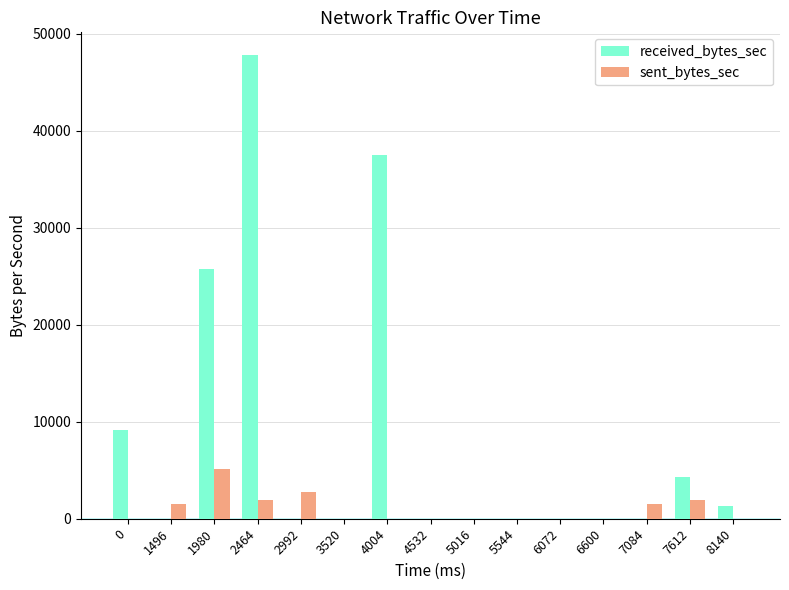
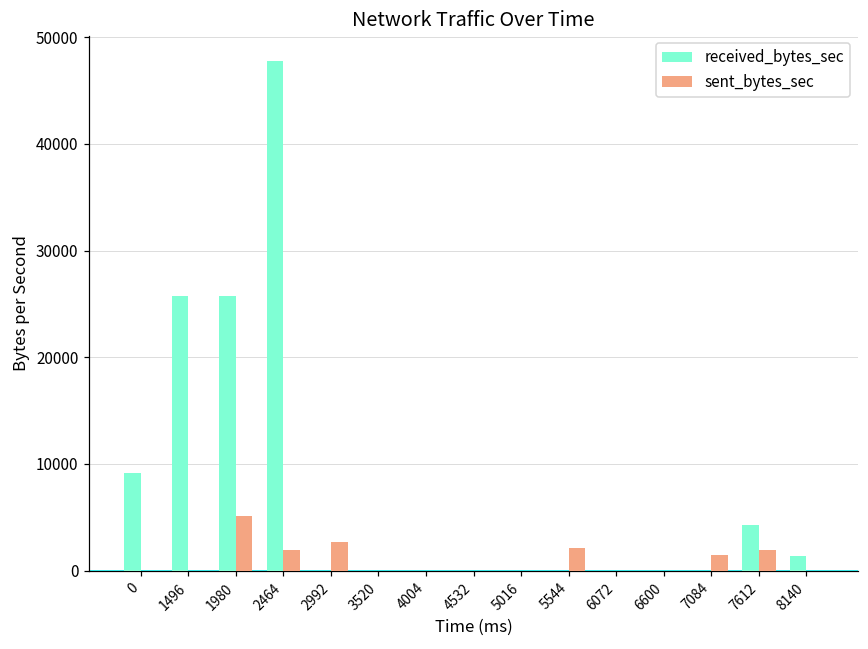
received_bytes_sec, 1496: 0 -> 26000
sent_bytes_sec, 1496: 2000 -> 0
received_bytes_sec, 4004: 37000 -> 0
sent_bytes_sec, 5544: 0 -> 2000
